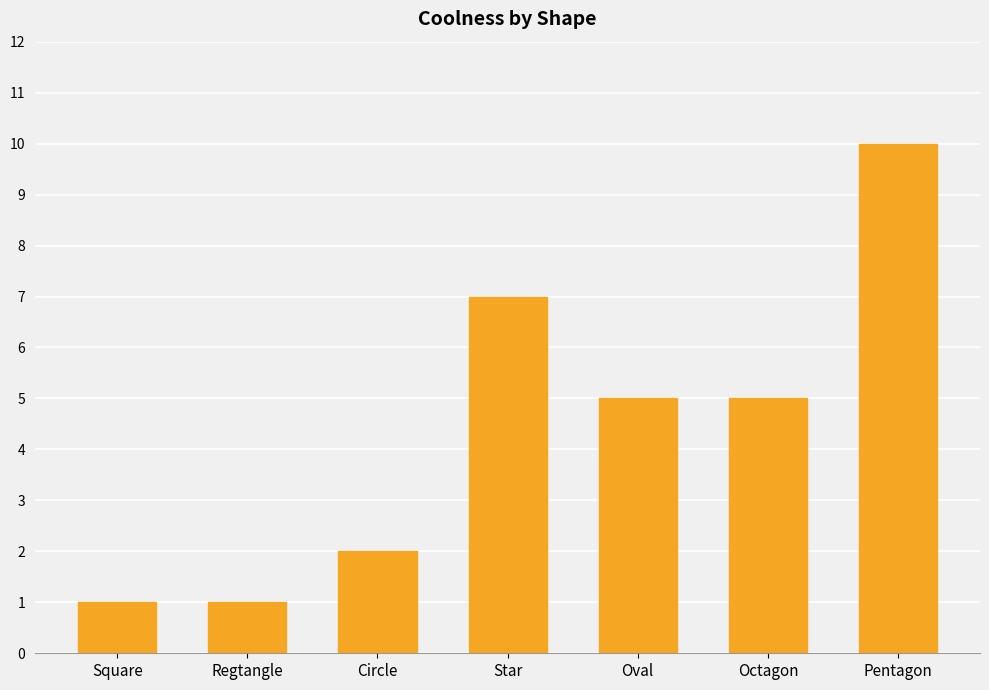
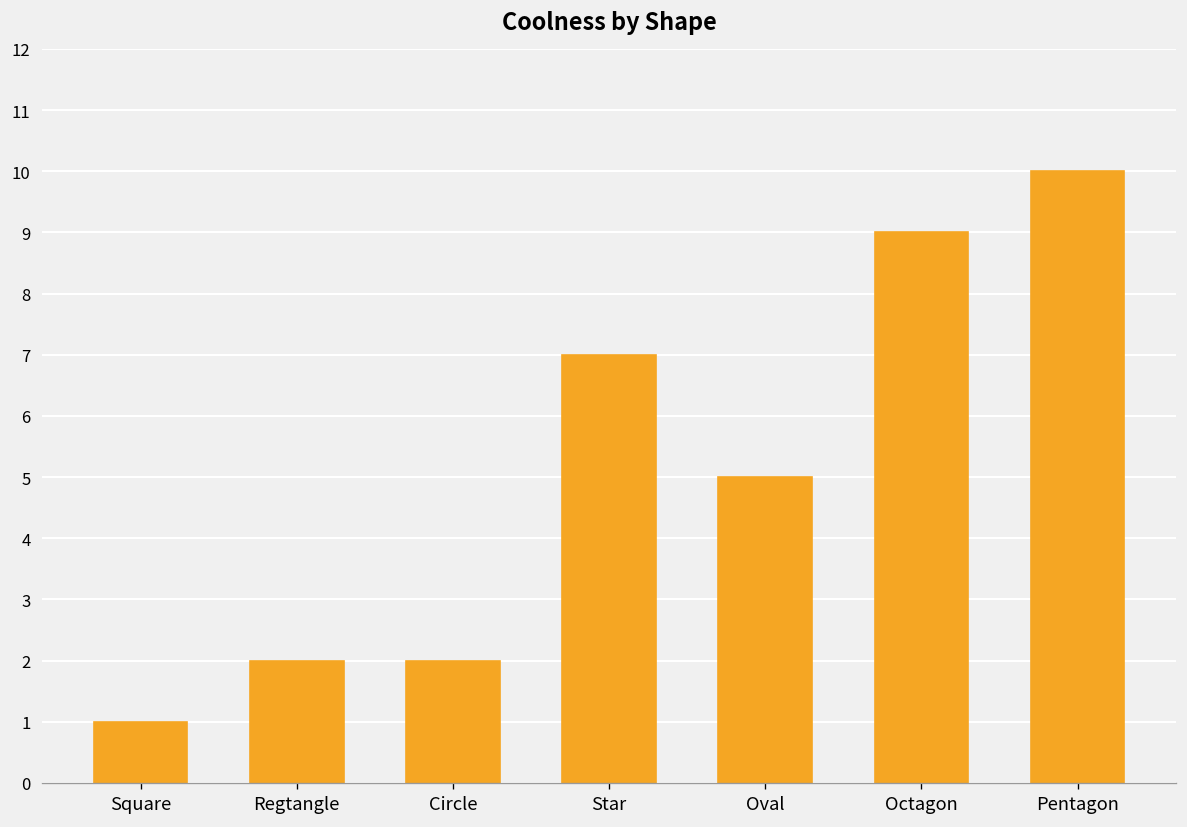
Regtangle: 1 -> 2
Octagon: 5 -> 9
